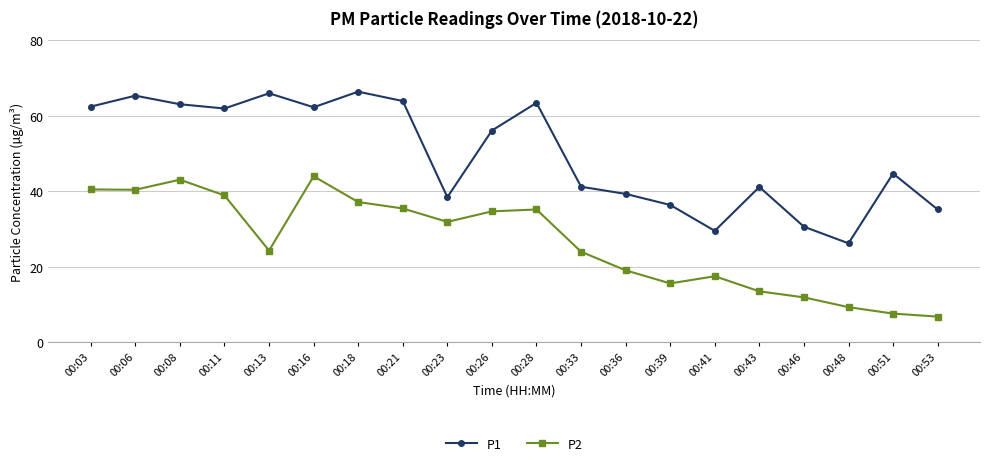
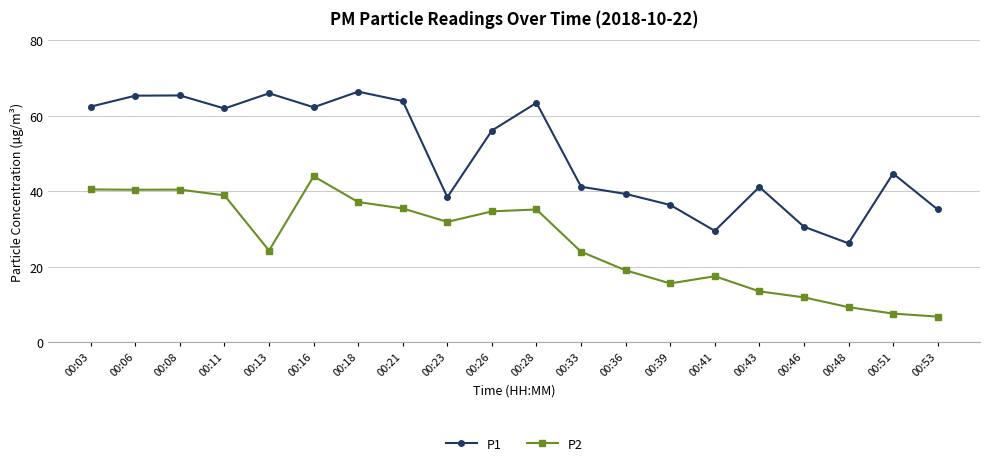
P1, 00:08: 63 -> 65
P2, 00:08: 43 -> 40
